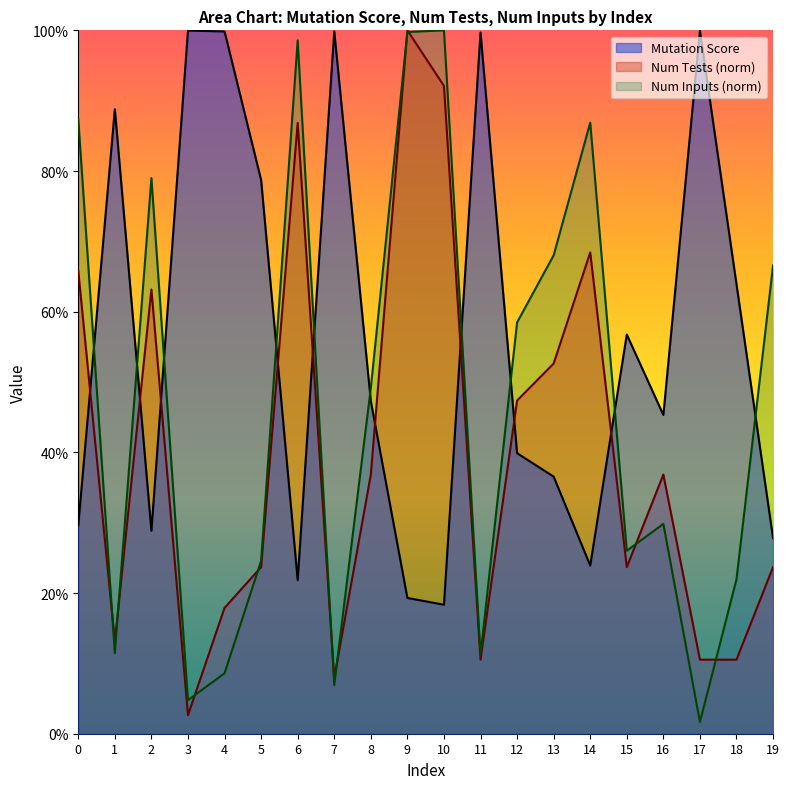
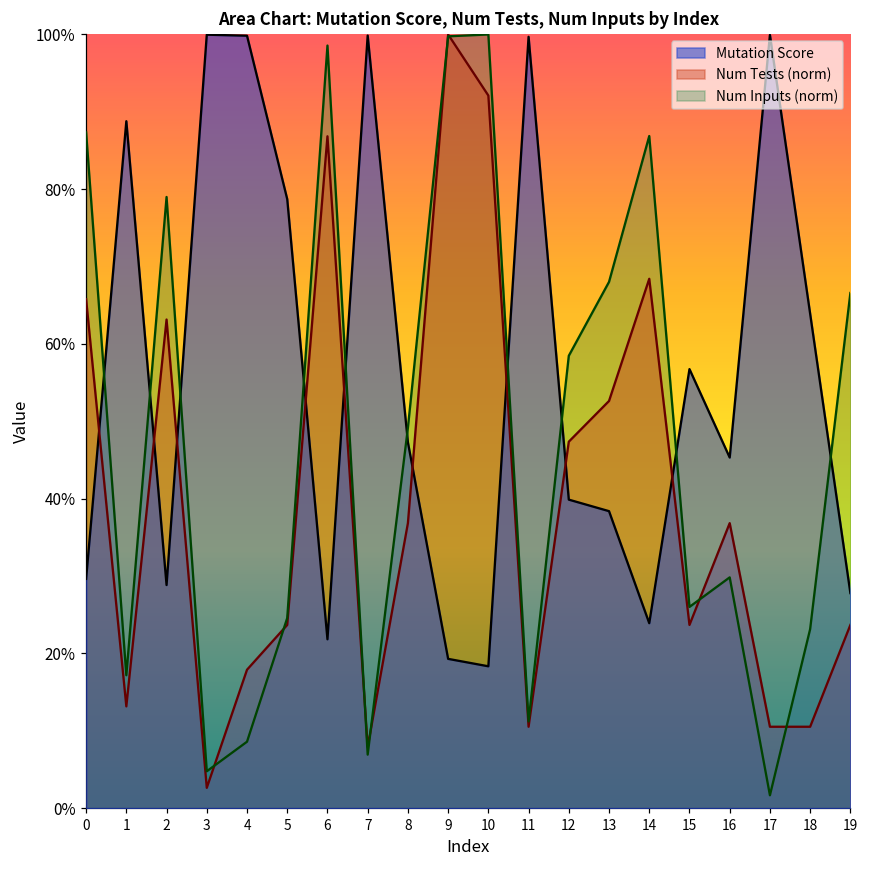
Num Inputs (norm), 1: 11% -> 17%
Mutation Score, 13: 37% -> 38%
Num Inputs (norm), 18: 22% -> 23%
